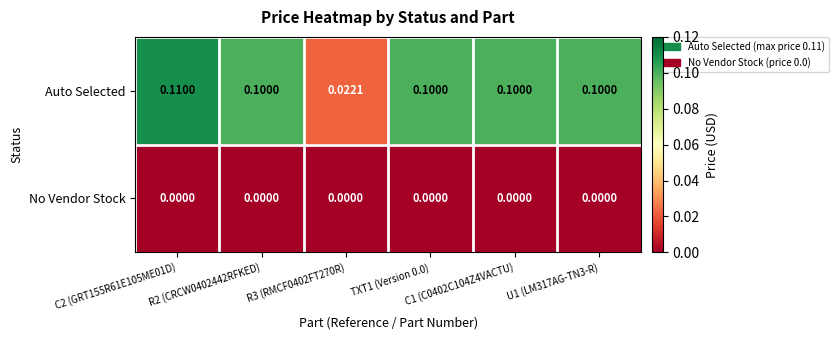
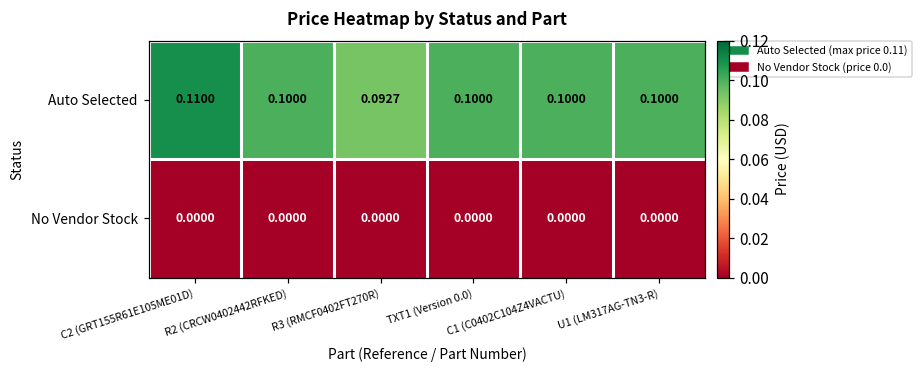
Auto Selected, R3 (RMCF0402FT270R): 0.0221 -> 0.0927
